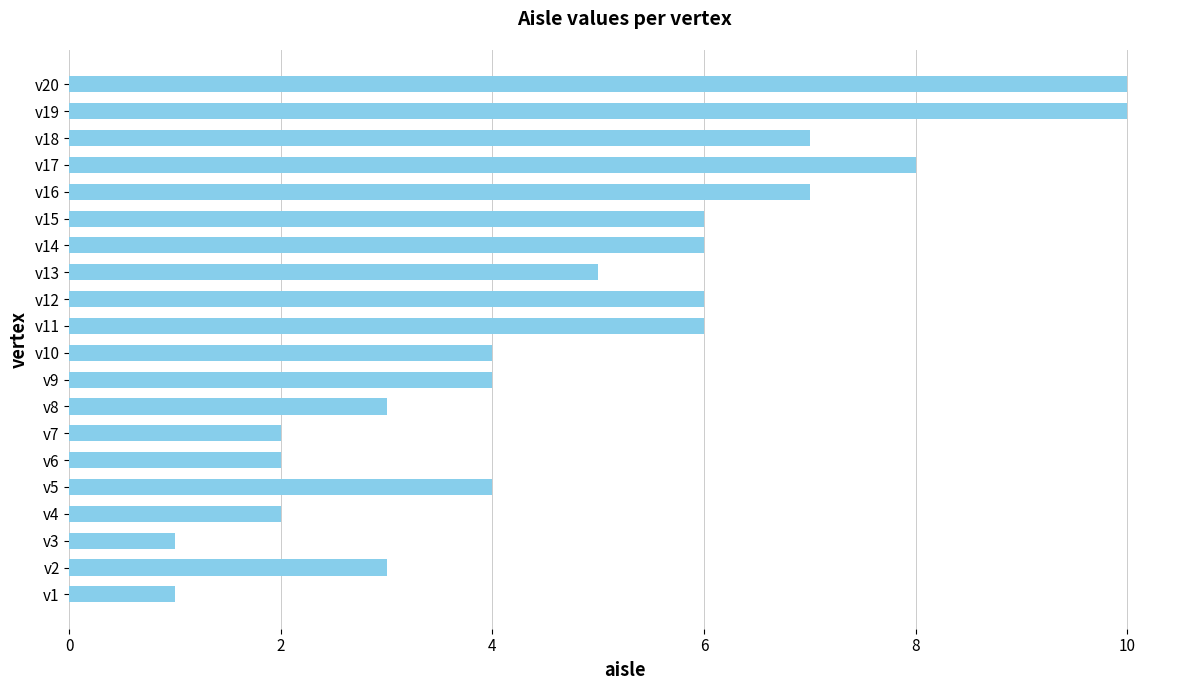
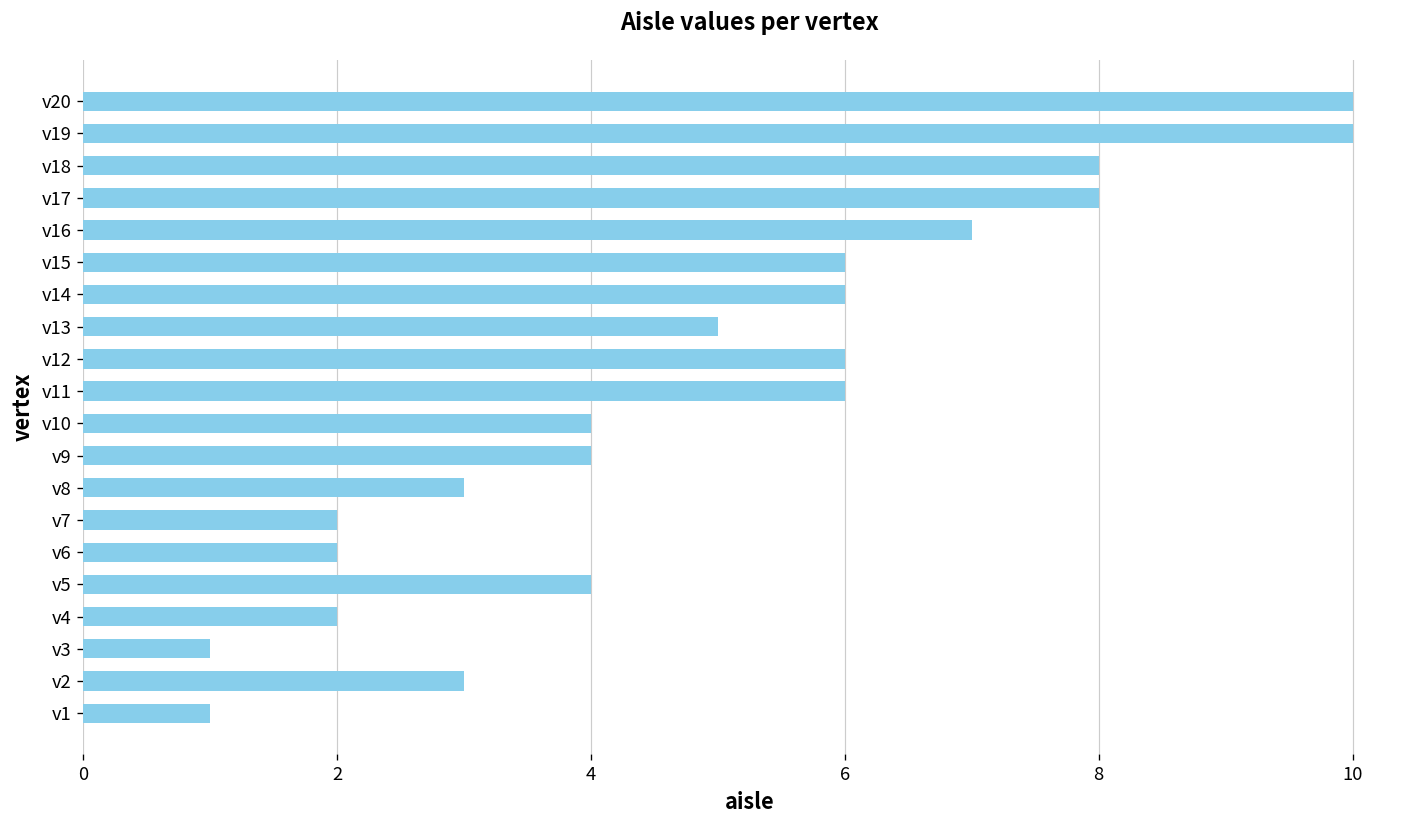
v18: 7 -> 8
